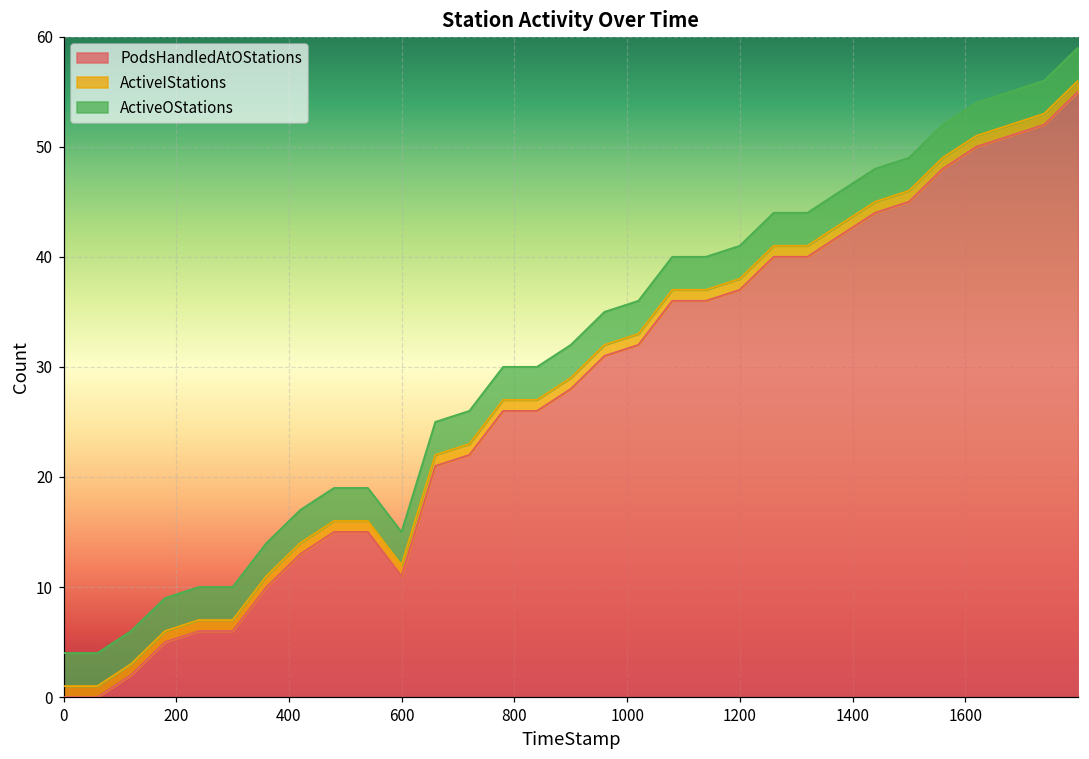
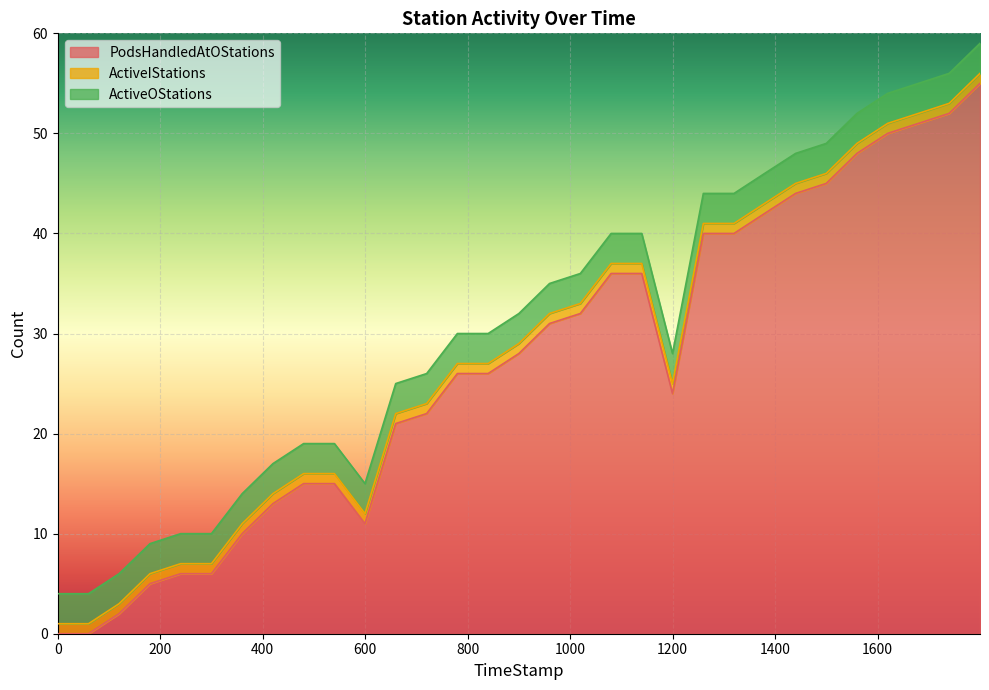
PodsHandledAtOStations, 1200: 37 -> 24
